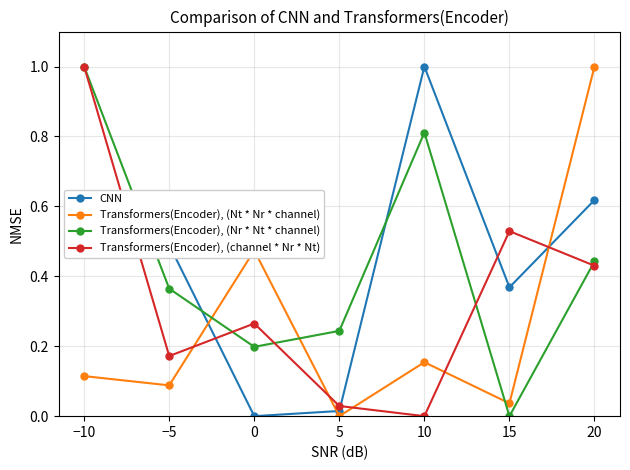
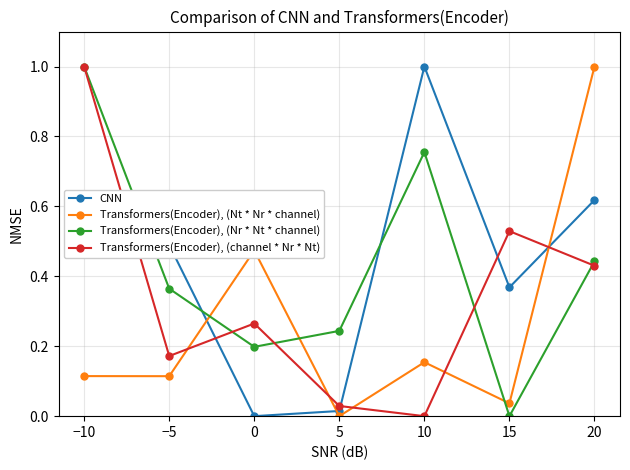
Transformers(Encoder), (Nt * Nr * channel), −5: 0.09 -> 0.11
Transformers(Encoder), (Nr * Nt * channel), 10: 0.81 -> 0.76
